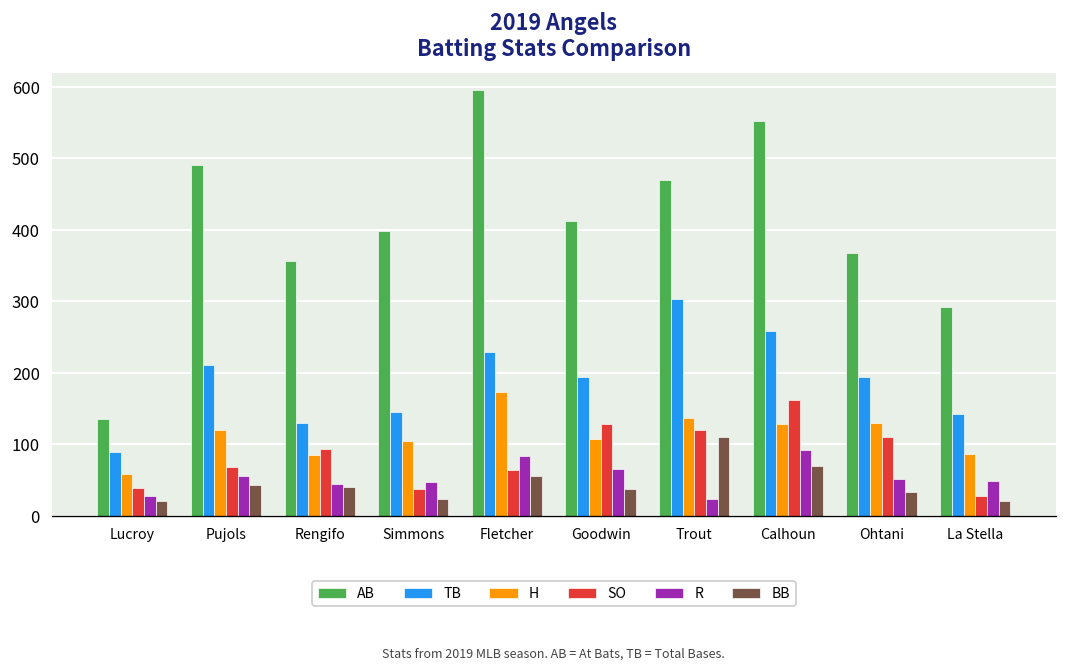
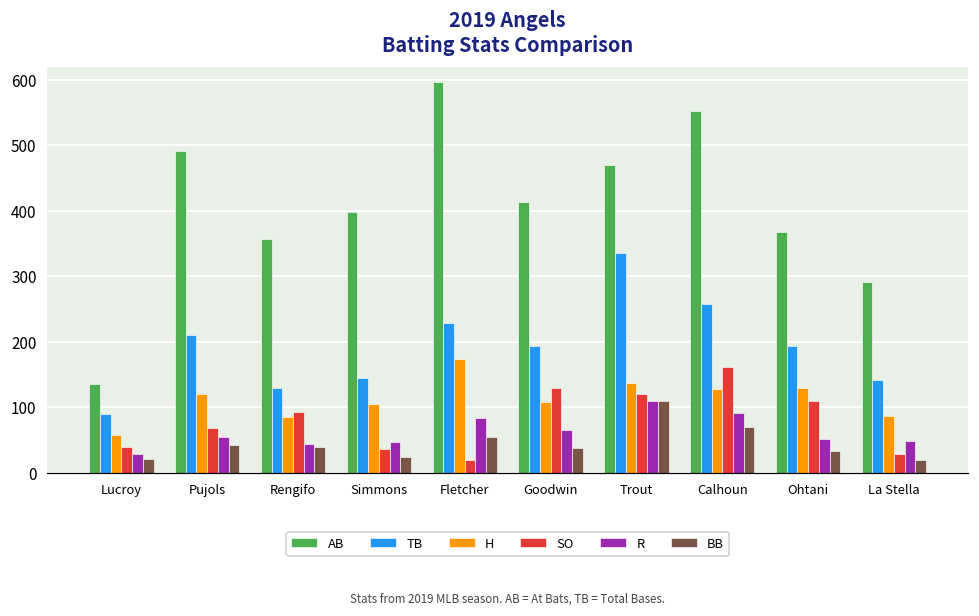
SO, Fletcher: 60 -> 20
TB, Trout: 300 -> 340
R, Trout: 20 -> 110
